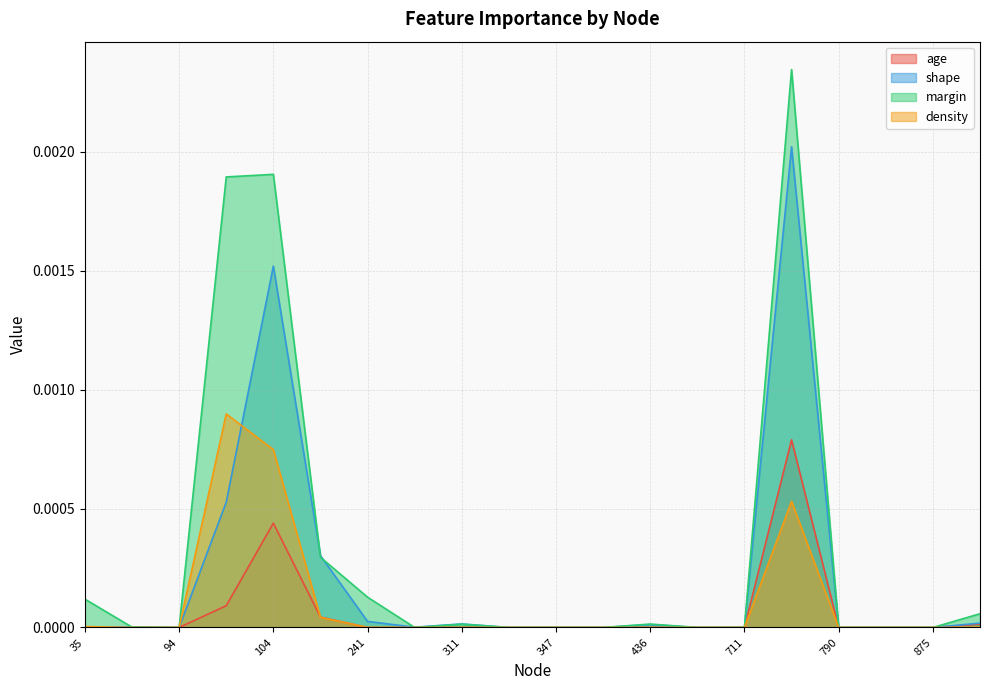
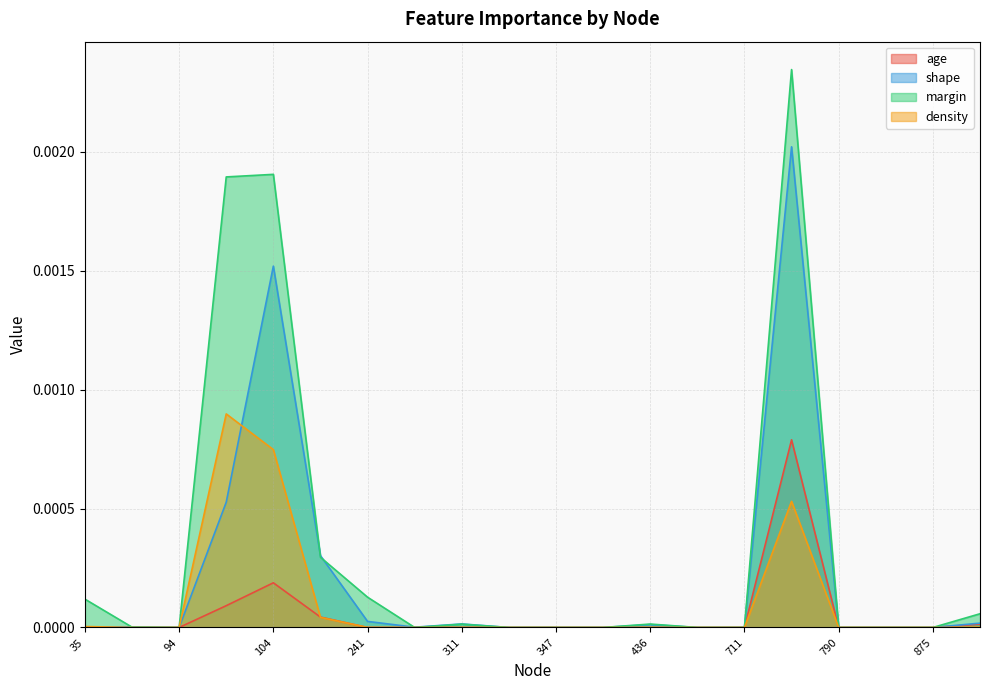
age, 104: 0.00044 -> 0.00019
